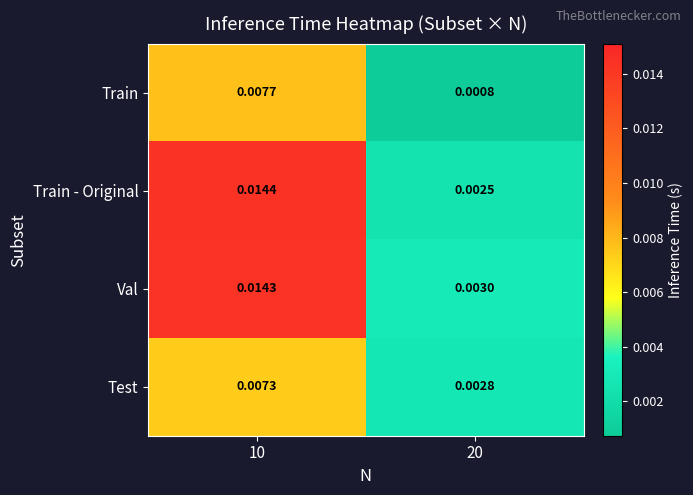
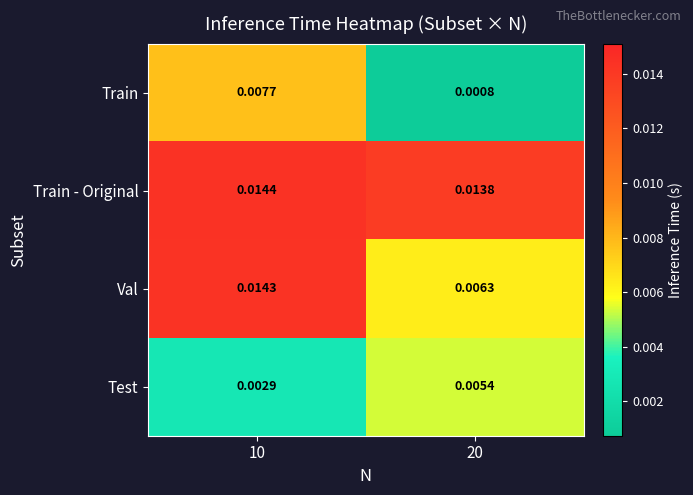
Train - Original, 20: 0.0025 -> 0.0138
Val, 20: 0.0030 -> 0.0063
Test, 10: 0.0073 -> 0.0029
Test, 20: 0.0028 -> 0.0054
